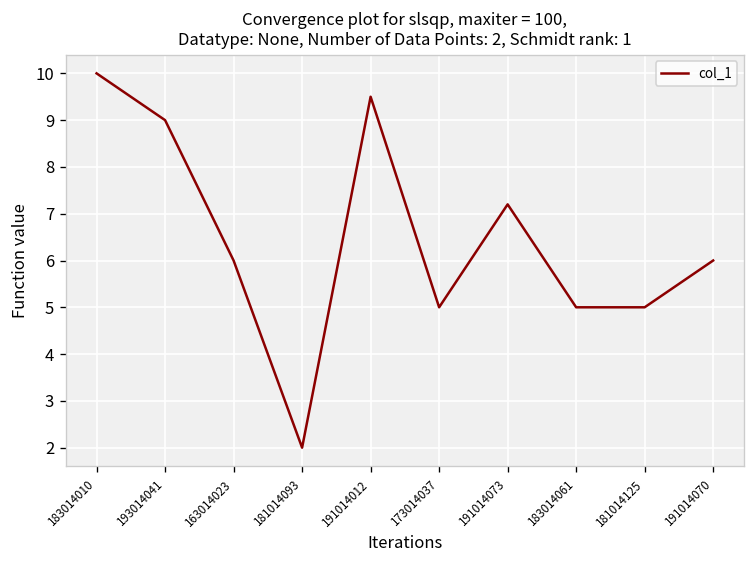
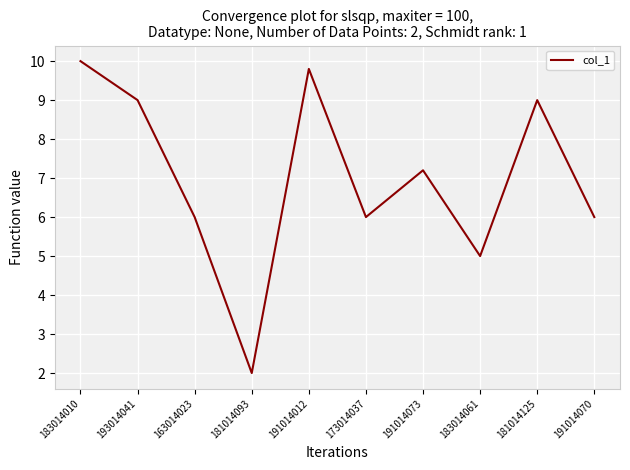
191014012: 9.5 -> 9.8
173014037: 5 -> 6
181014125: 5 -> 9
